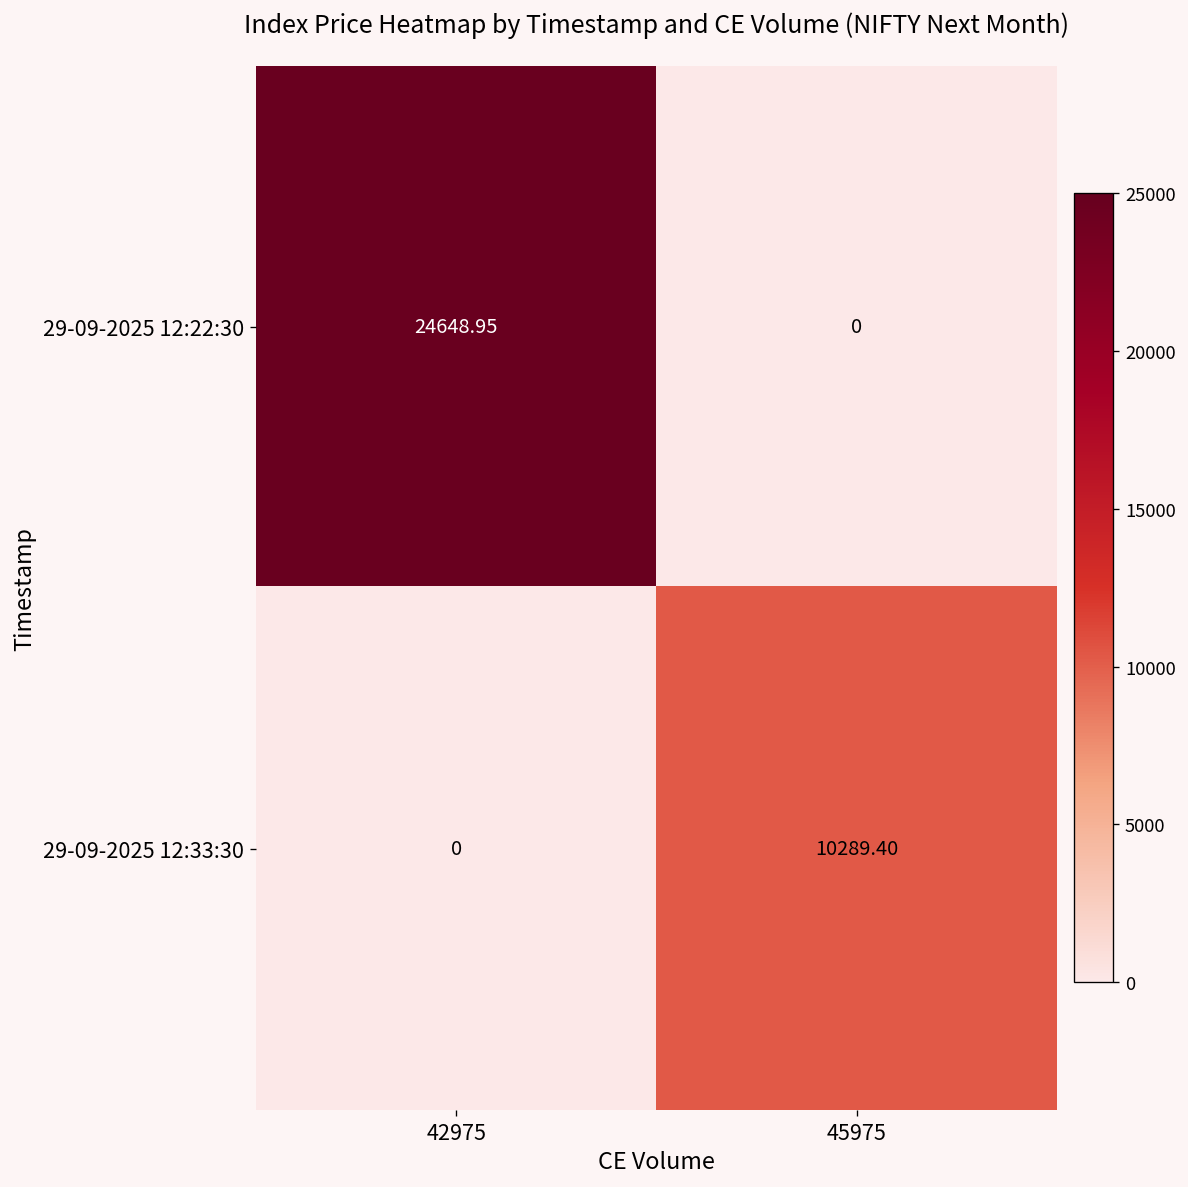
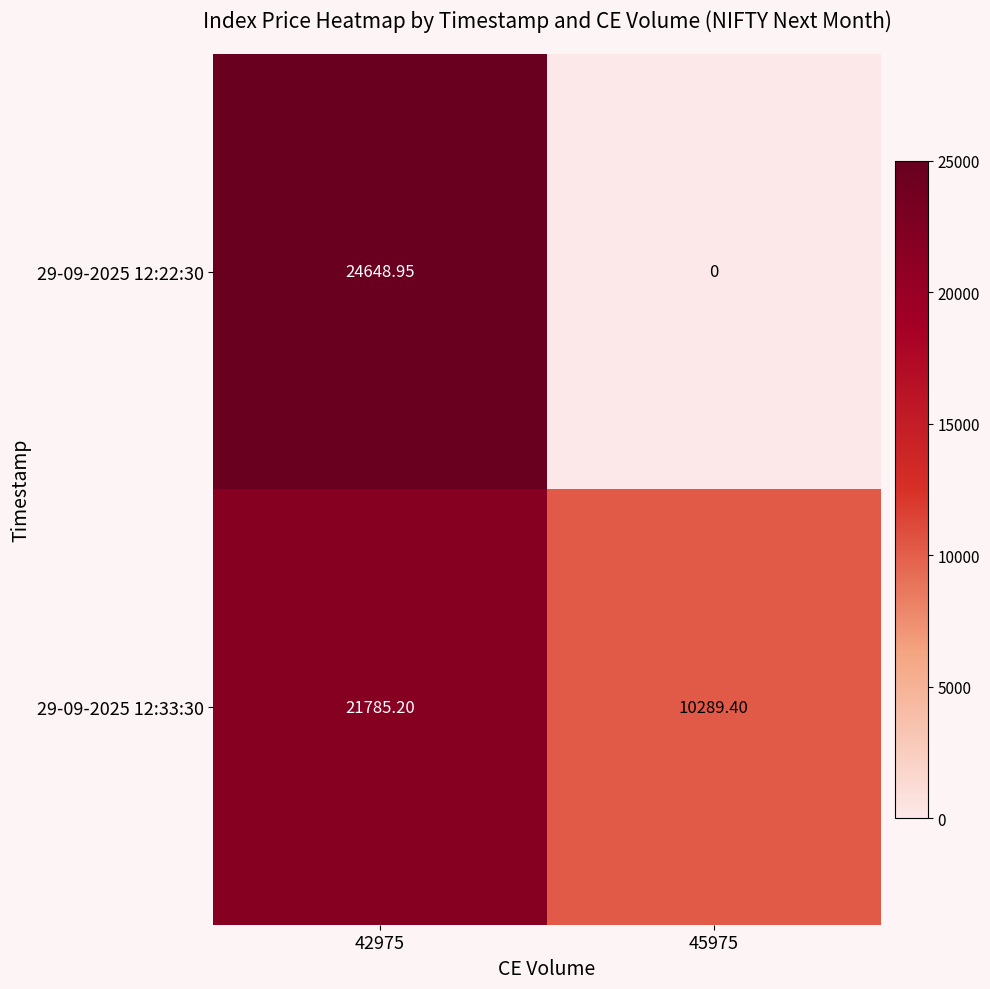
29-09-2025 12:33:30, 42975: 0 -> 21785.20
